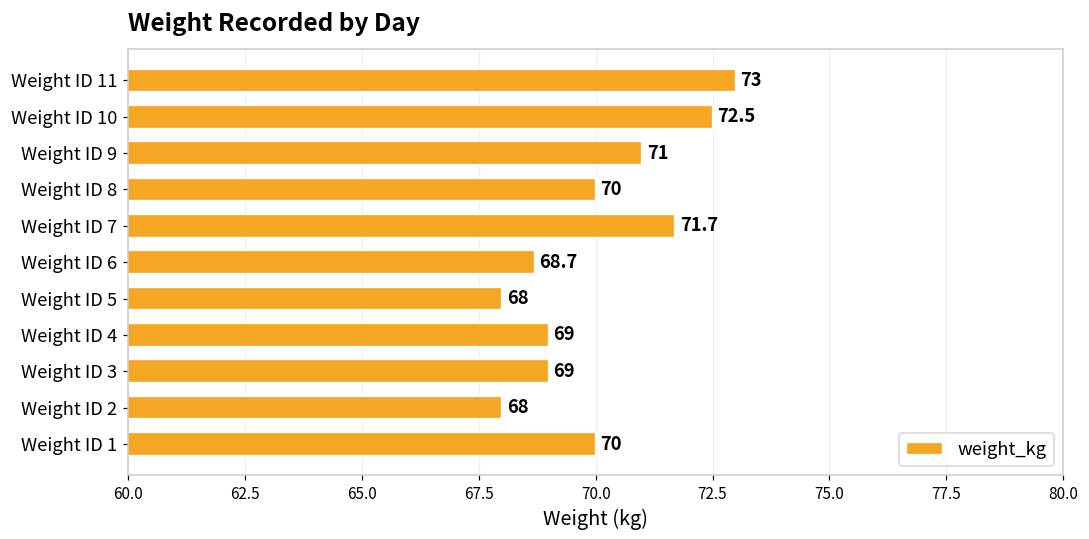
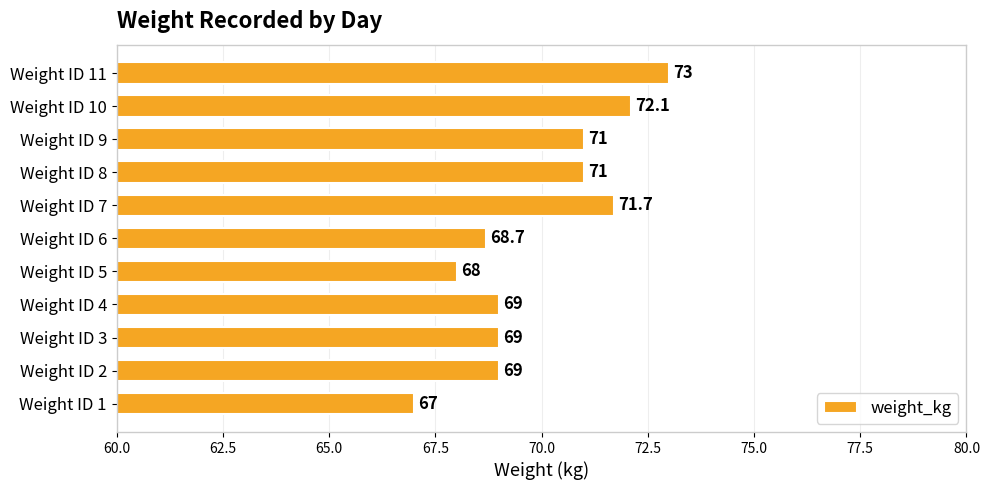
Weight ID 10: 72.5 -> 72.1
Weight ID 8: 70 -> 71
Weight ID 2: 68 -> 69
Weight ID 1: 70 -> 67
